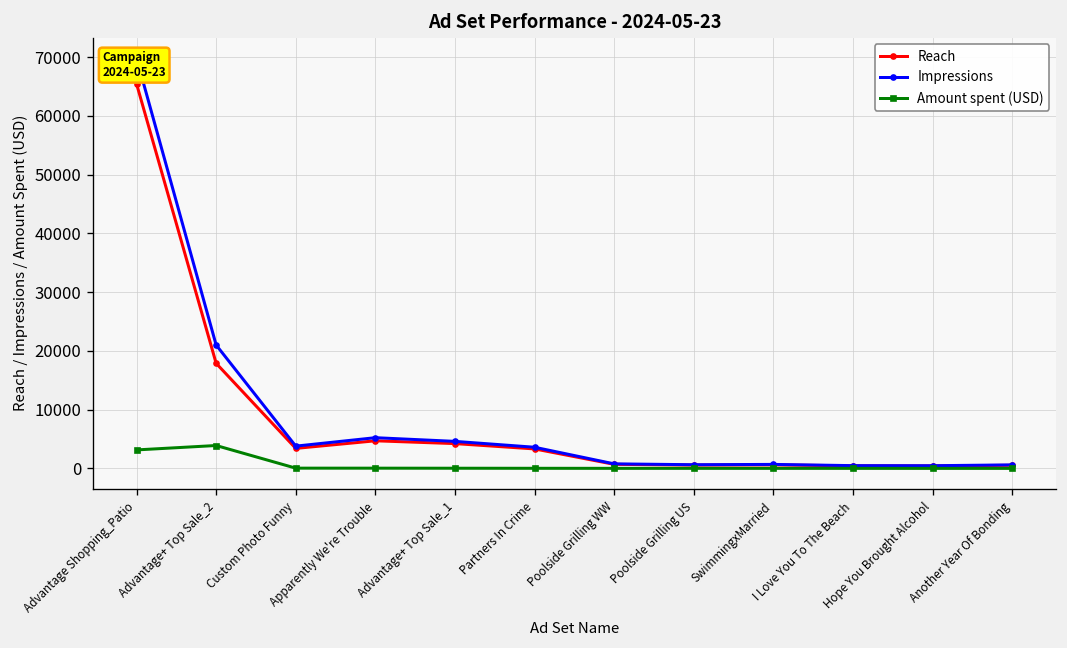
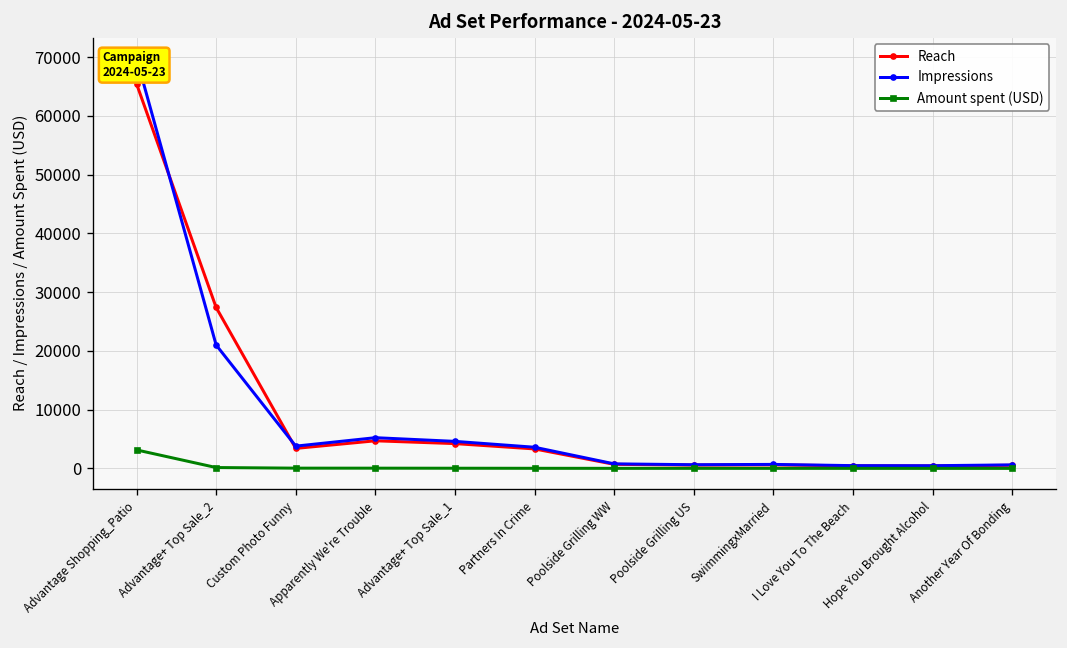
Reach, Advantage+ Top Sale_2: 18000 -> 27000
Amount spent (USD), Advantage+ Top Sale_2: 4000 -> 0
